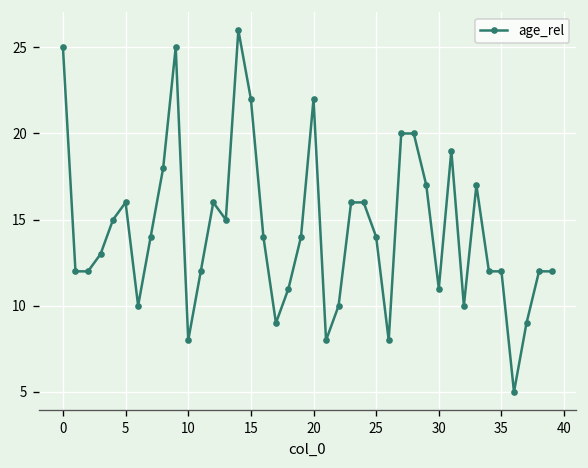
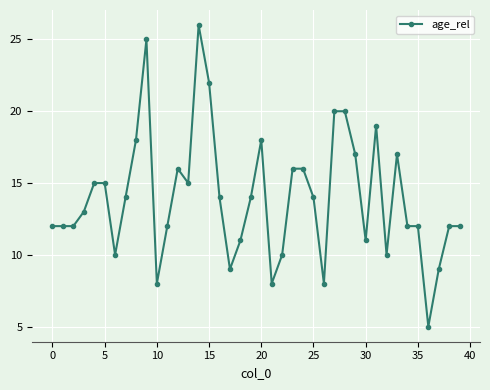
0: 25 -> 12
5: 16 -> 15
20: 22 -> 18
